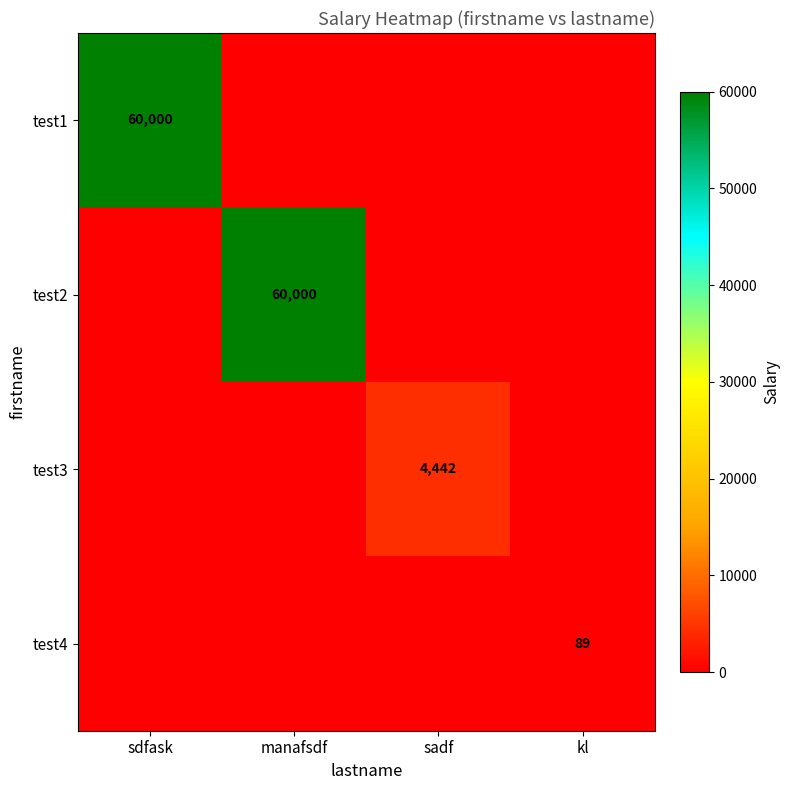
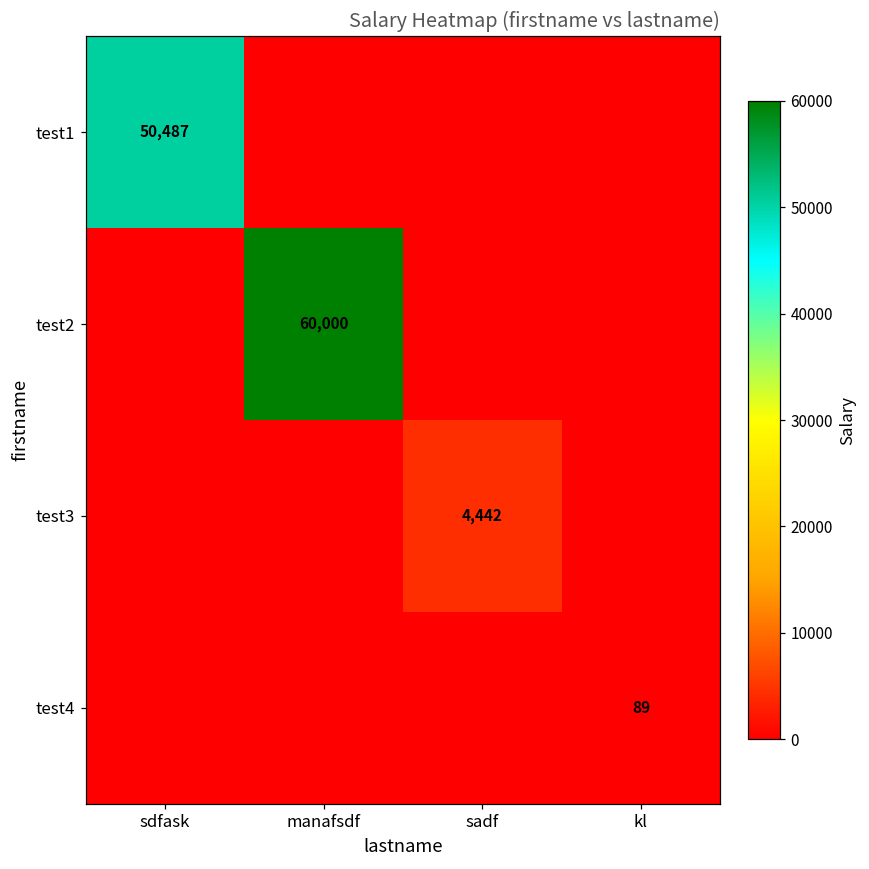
test1, sdfask: 60,000 -> 50,487
